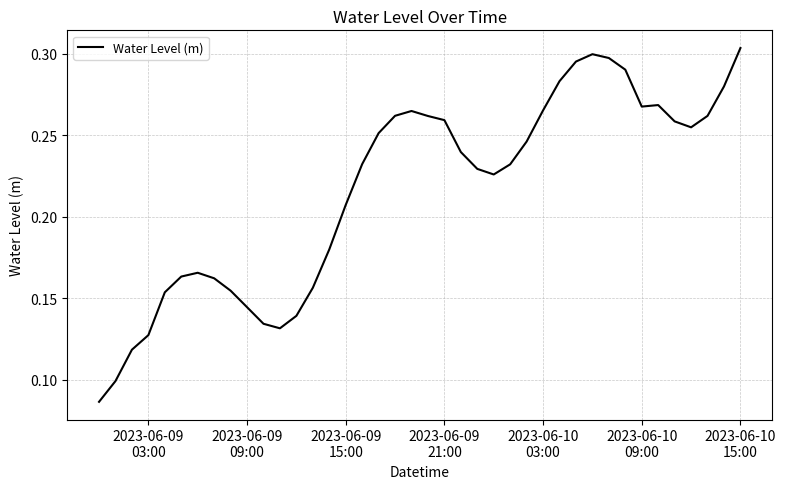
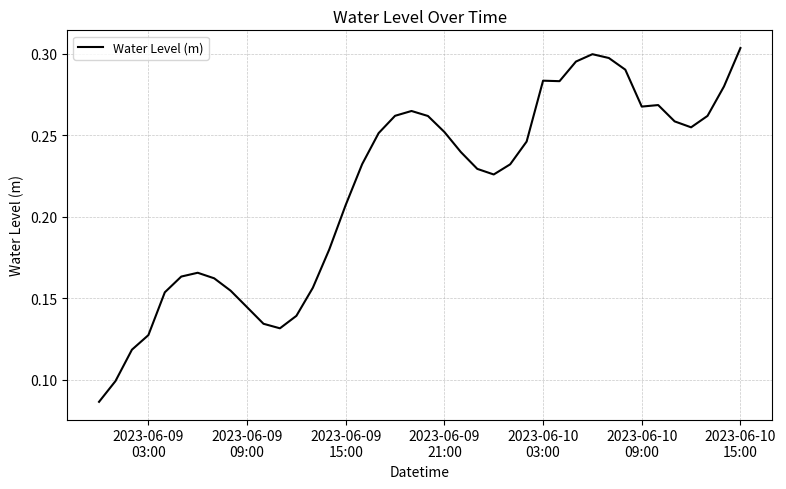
2023-06-09 21:00: 0.259 -> 0.252
2023-06-10 03:00: 0.265 -> 0.283
